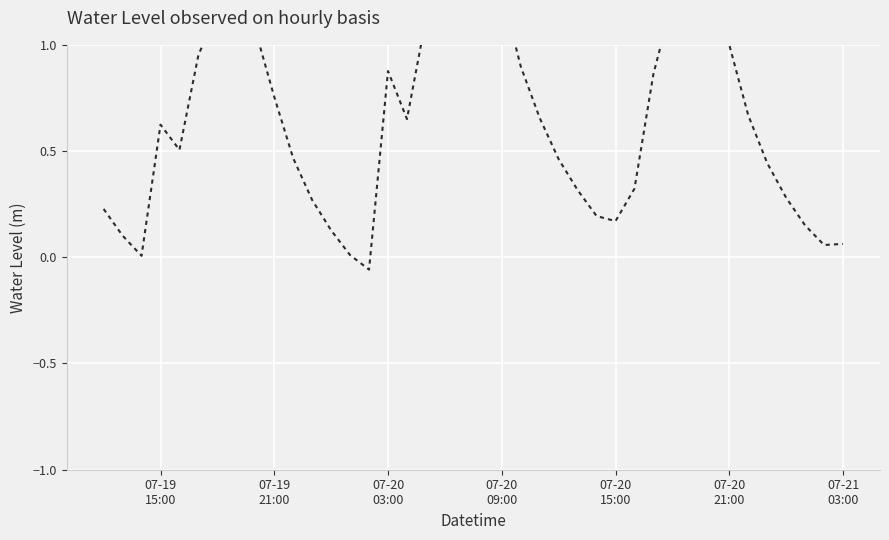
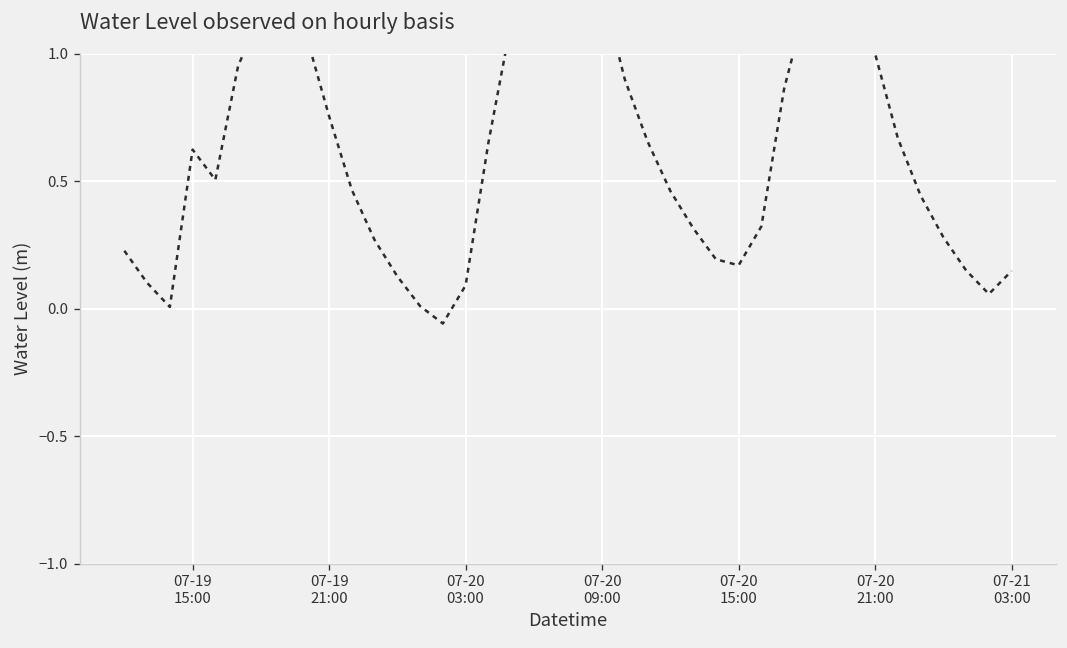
07-20 03:00: 0.88 -> 0.09
07-21 03:00: 0.06 -> 0.15
